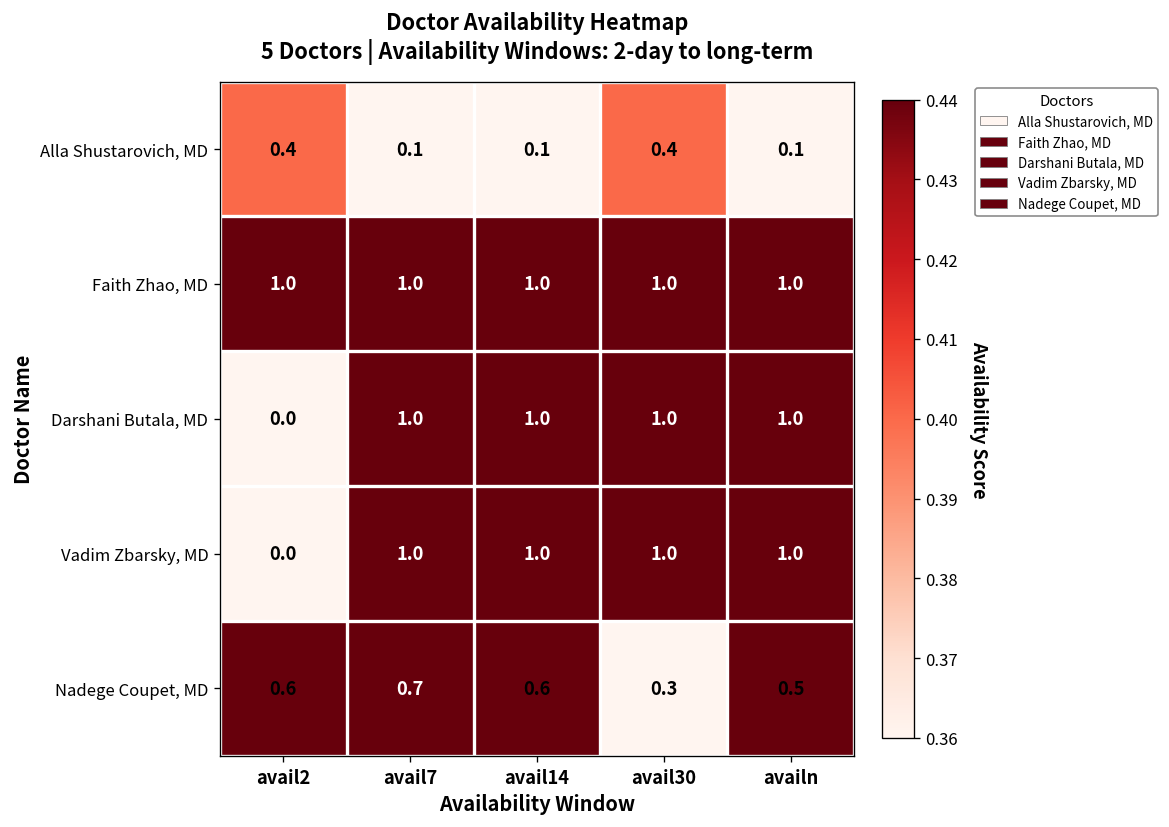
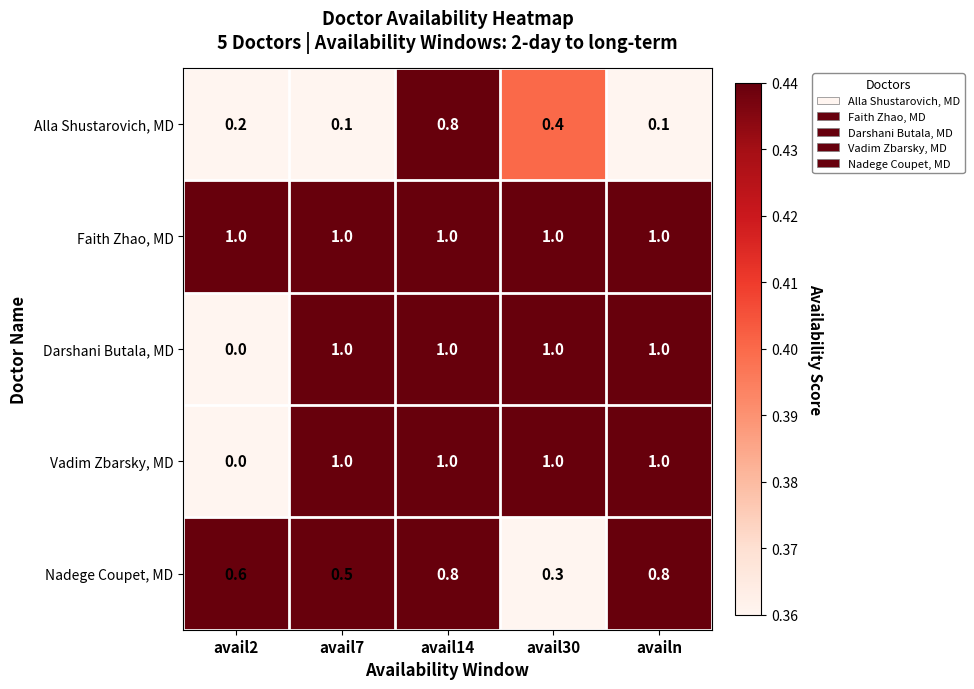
Alla Shustarovich, MD, avail2: 0.4 -> 0.2
Alla Shustarovich, MD, avail14: 0.1 -> 0.8
Nadege Coupet, MD, avail7: 0.7 -> 0.5
Nadege Coupet, MD, avail14: 0.6 -> 0.8
Nadege Coupet, MD, availn: 0.5 -> 0.8
